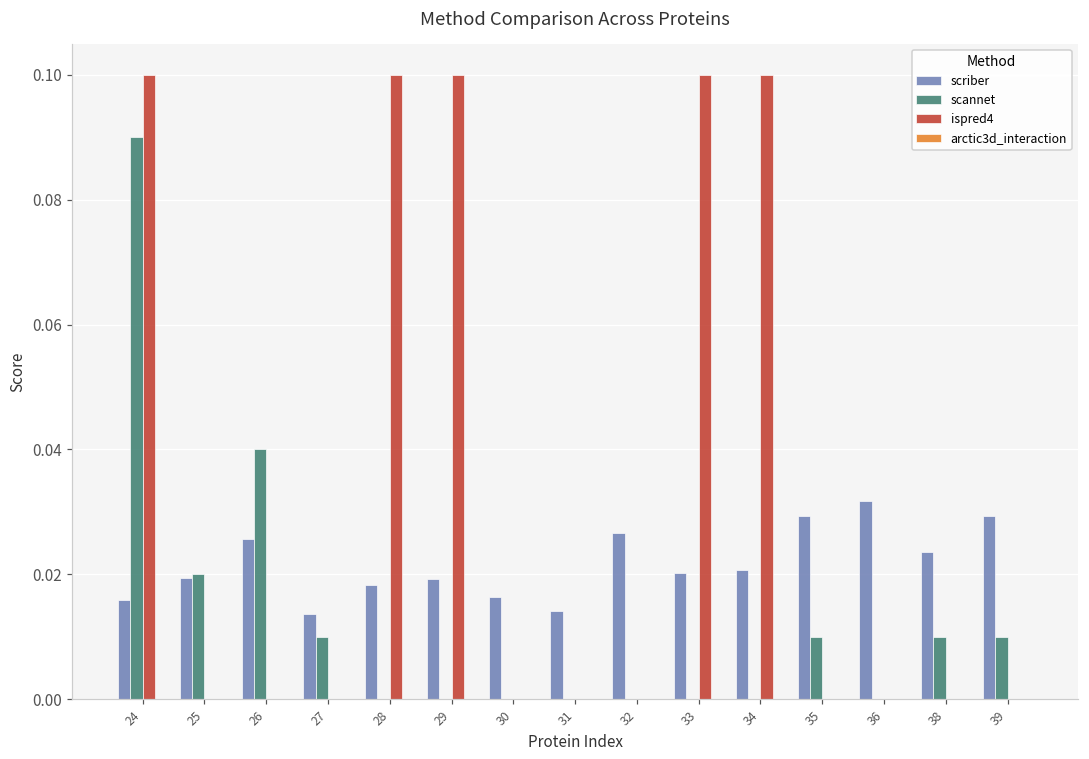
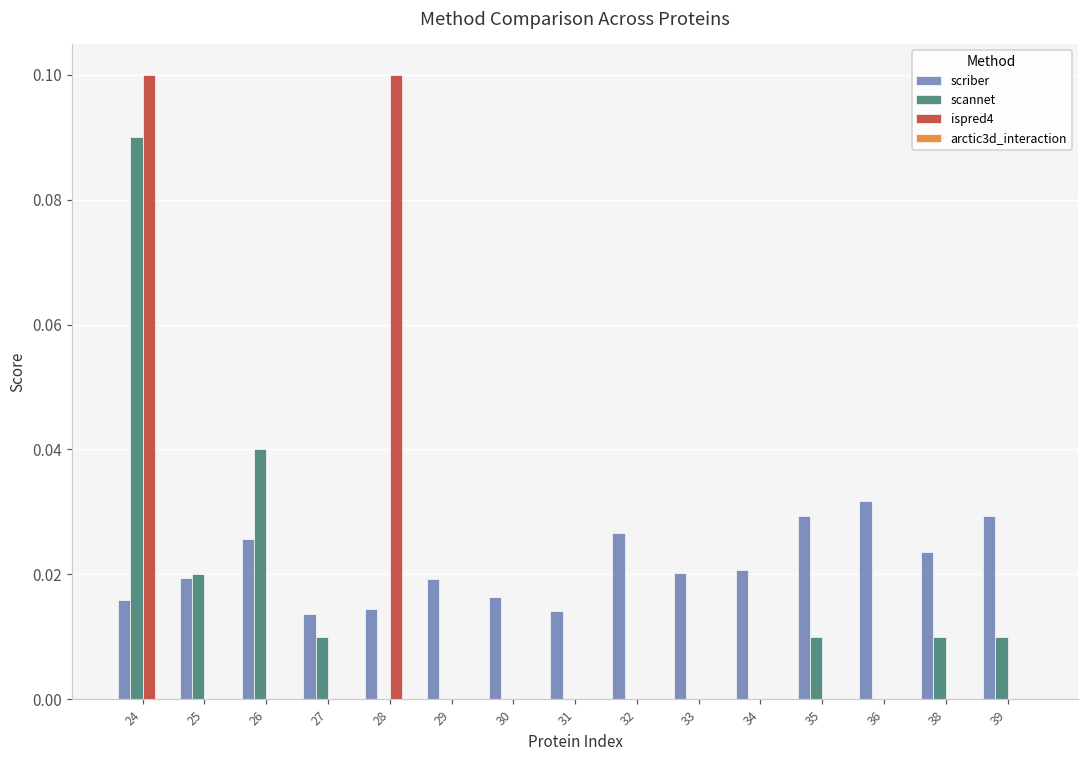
scriber, 28: 0.018 -> 0.015
ispred4, 29: 0.1 -> 0.0
ispred4, 33: 0.1 -> 0.0
ispred4, 34: 0.1 -> 0.0
